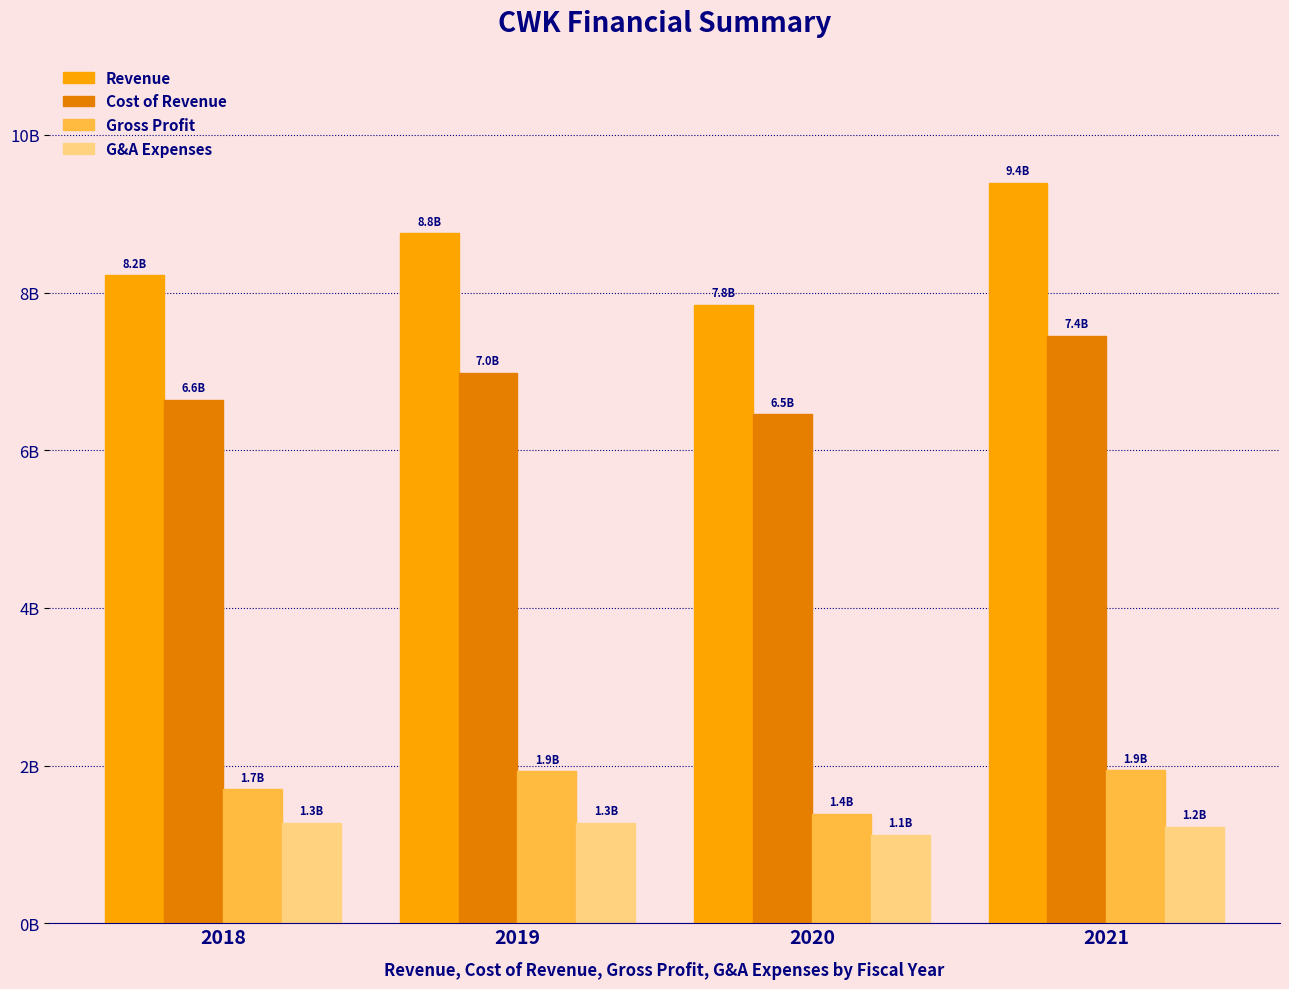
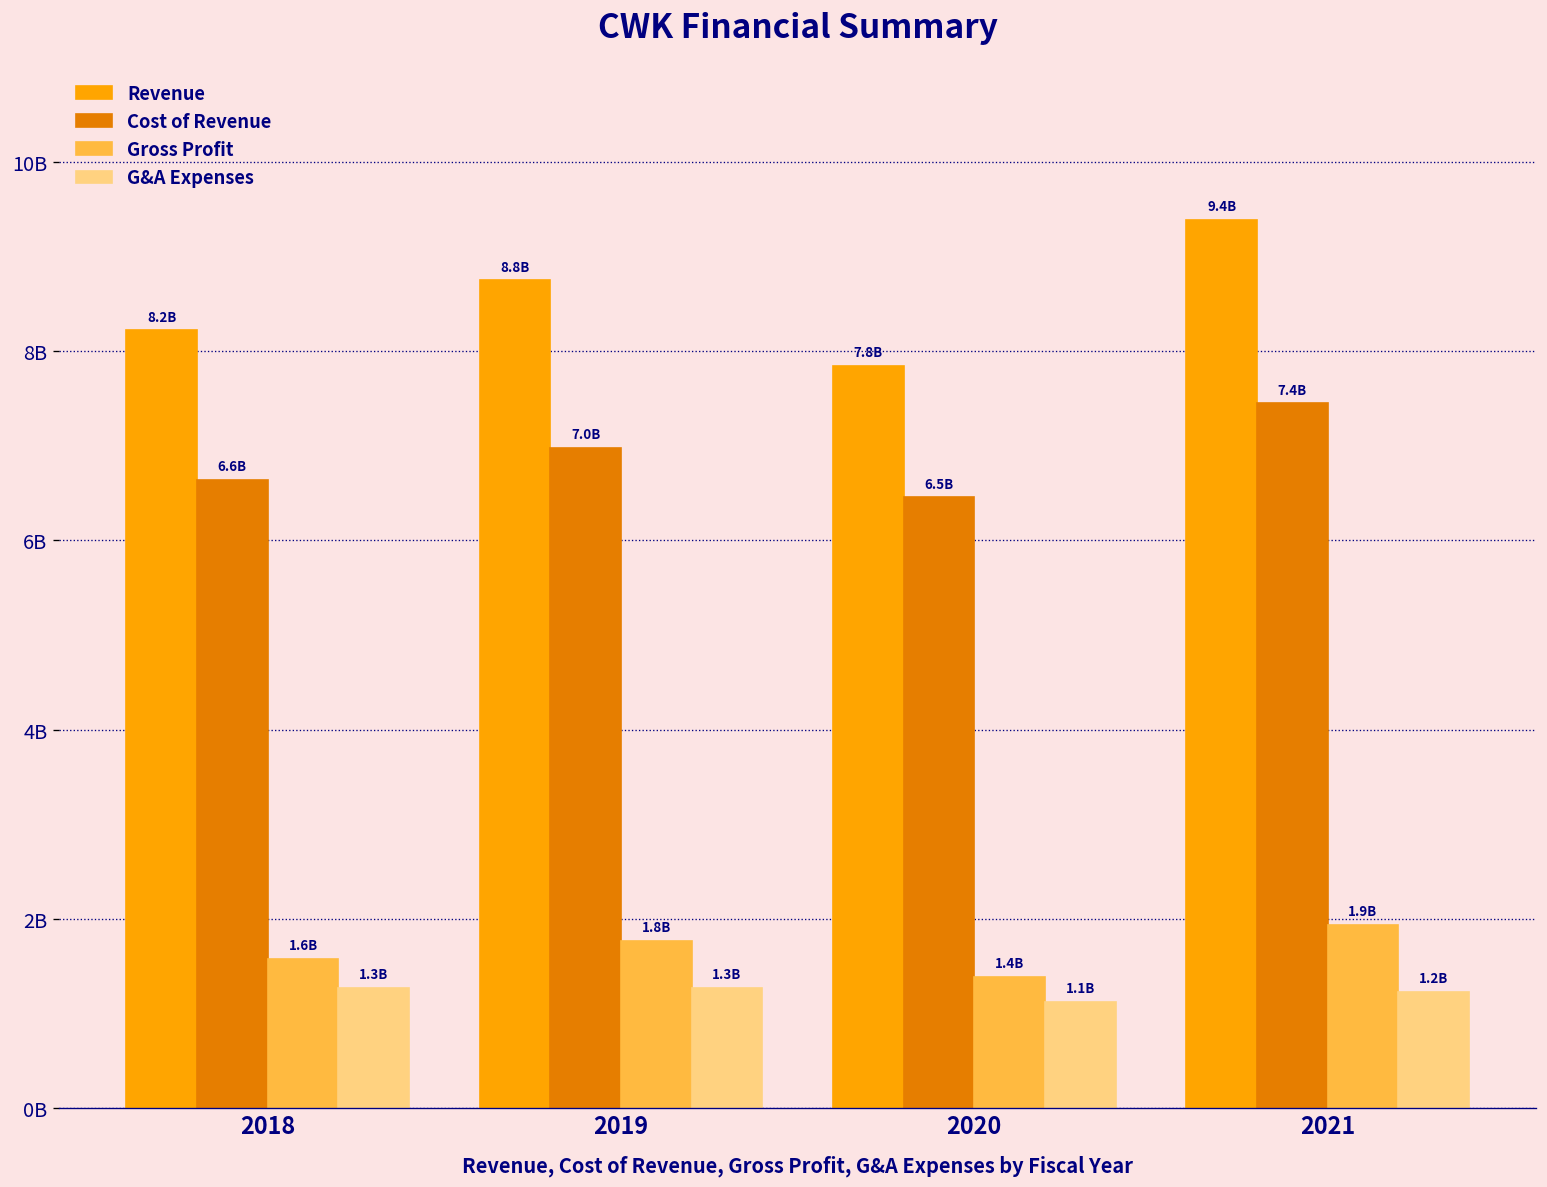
Gross Profit, 2018: 1.7B -> 1.6B
Gross Profit, 2019: 1.9B -> 1.8B
